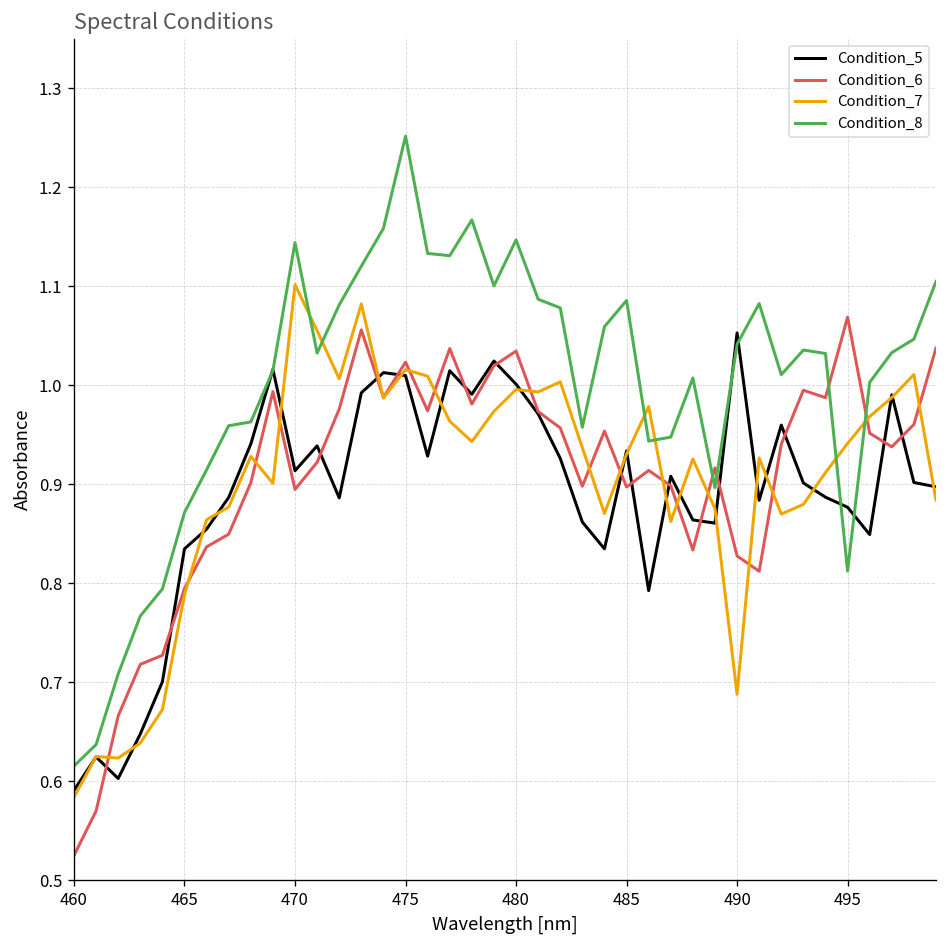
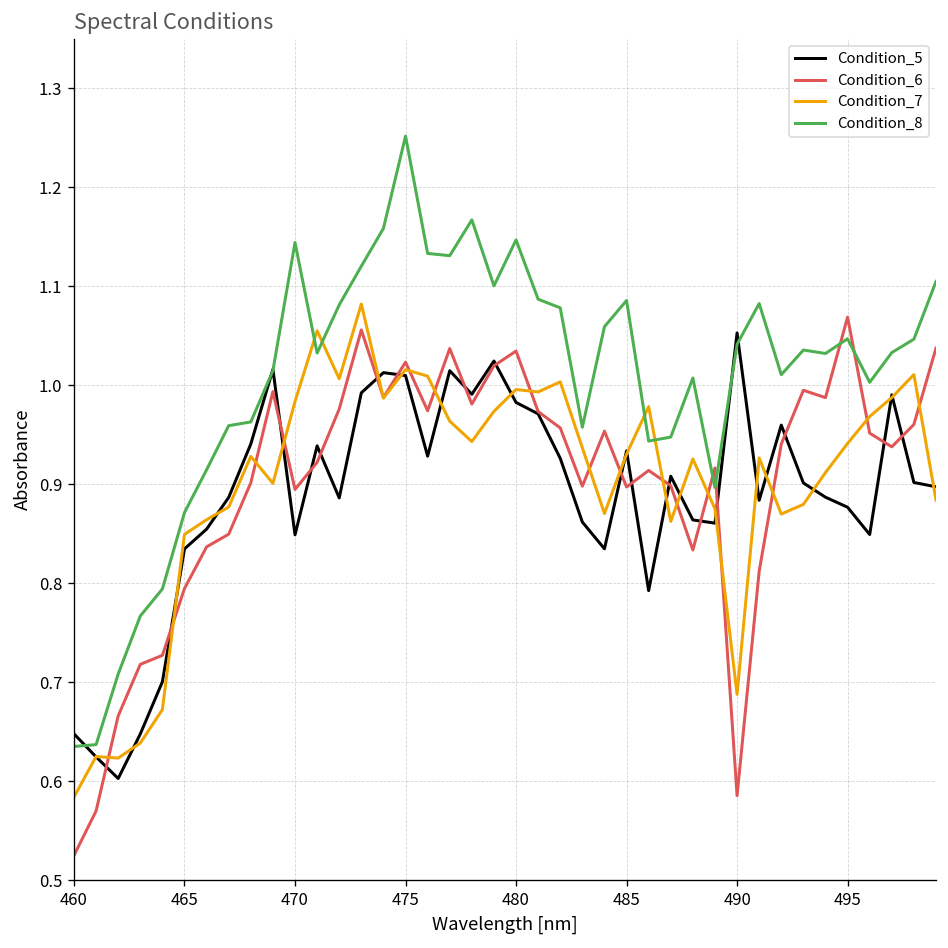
Condition_5, 460: 0.59 -> 0.65
Condition_8, 460: 0.62 -> 0.64
Condition_7, 465: 0.79 -> 0.85
Condition_5, 470: 0.91 -> 0.85
Condition_7, 470: 1.10 -> 0.98
Condition_5, 480: 1.00 -> 0.98
Condition_6, 490: 0.83 -> 0.59
Condition_8, 495: 0.81 -> 1.05
